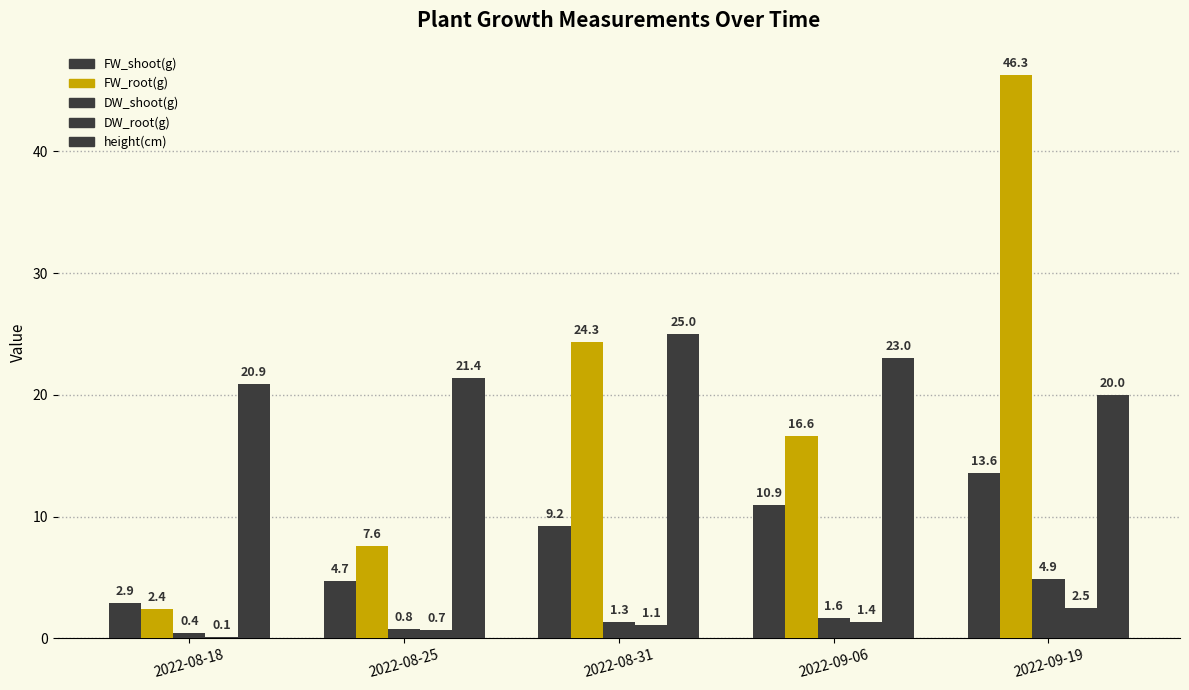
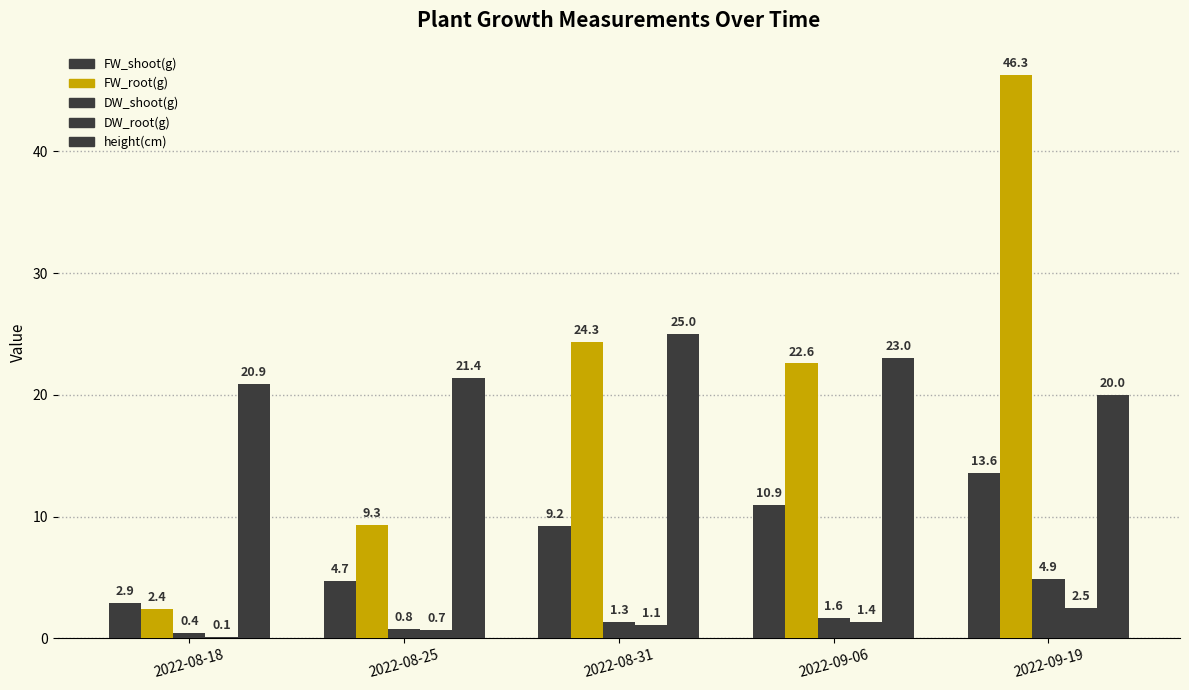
FW_root(g), 2022-08-25: 7.6 -> 9.3
FW_root(g), 2022-09-06: 16.6 -> 22.6
